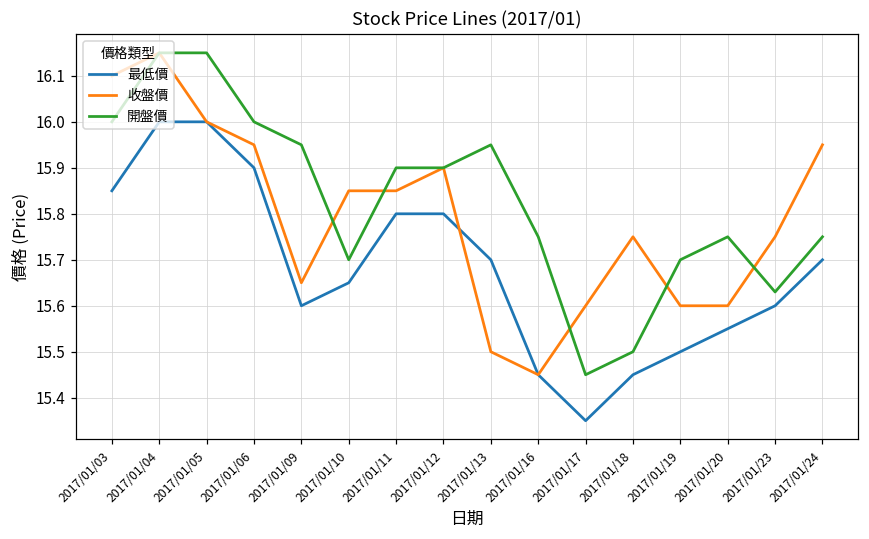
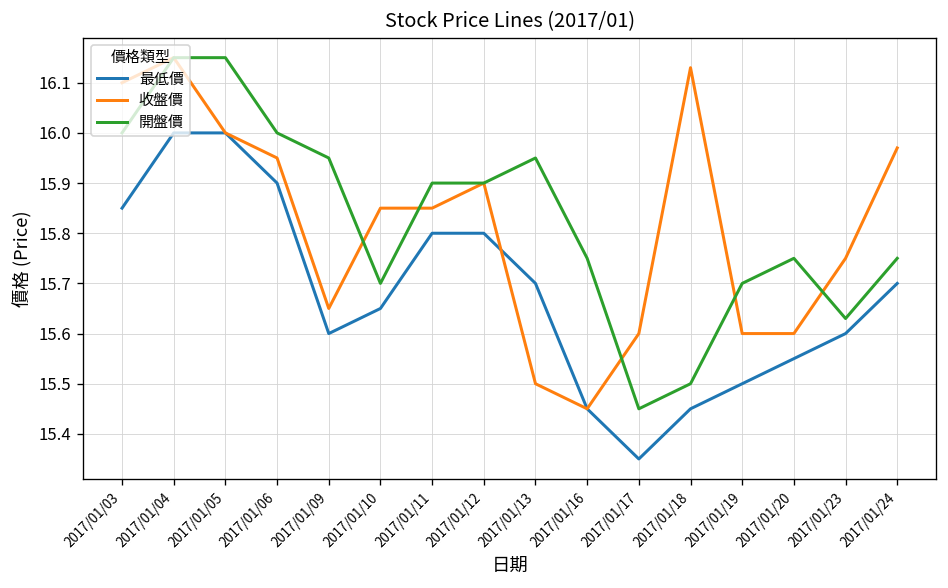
收盤價, 2017/01/18: 15.75 -> 16.13
收盤價, 2017/01/24: 15.95 -> 15.97
